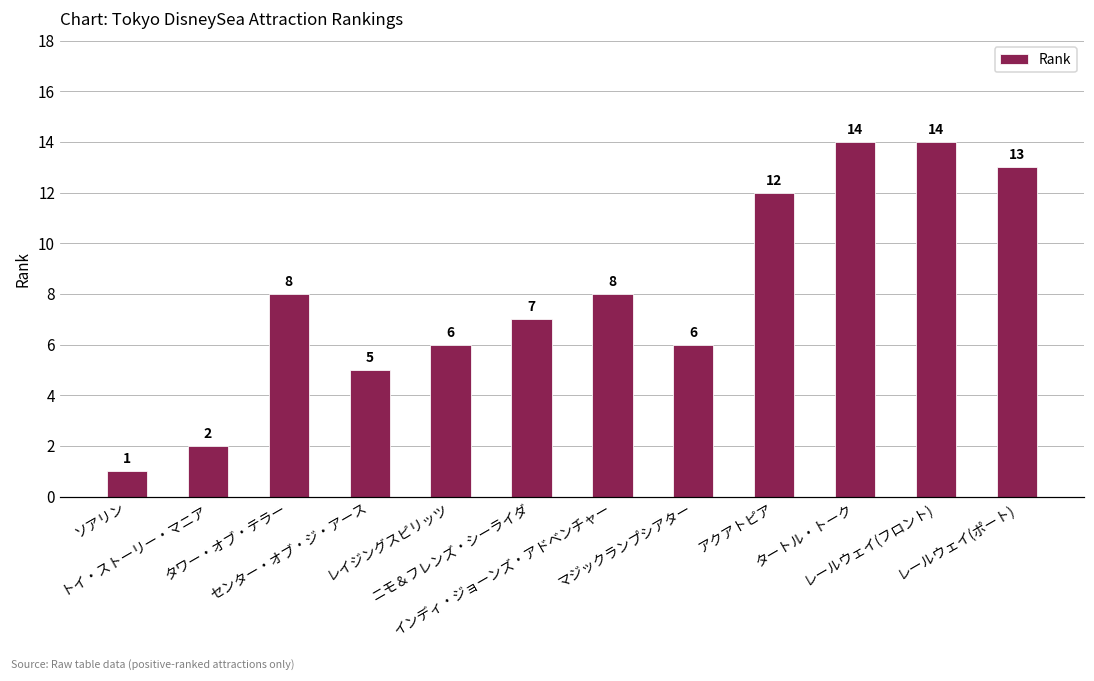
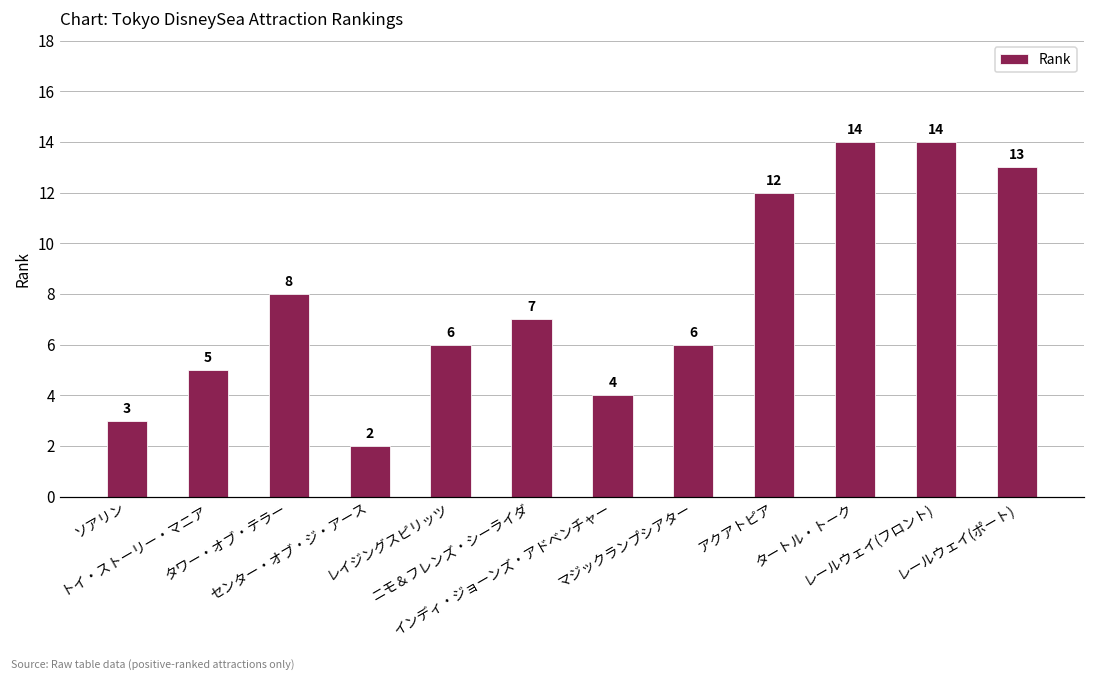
ソアリン: 1 -> 3
トイ・ストーリー・マニア: 2 -> 5
センター・オブ・ジ・アース: 5 -> 2
インディ・ジョーンズ・アドベンチャー: 8 -> 4
